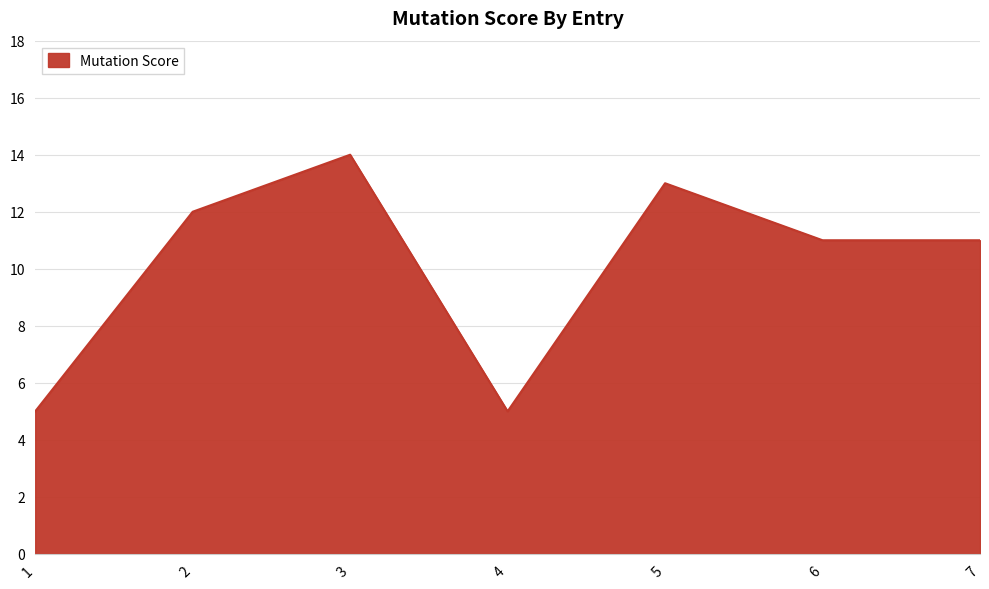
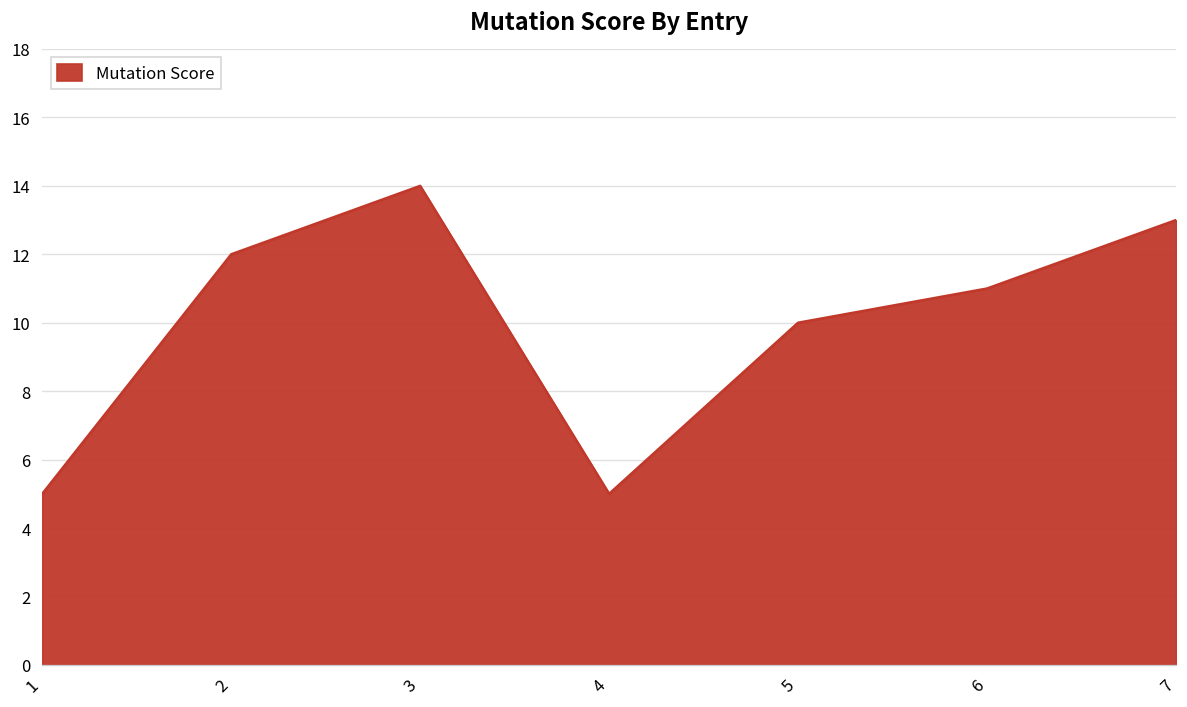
5: 13 -> 10
7: 11 -> 13
